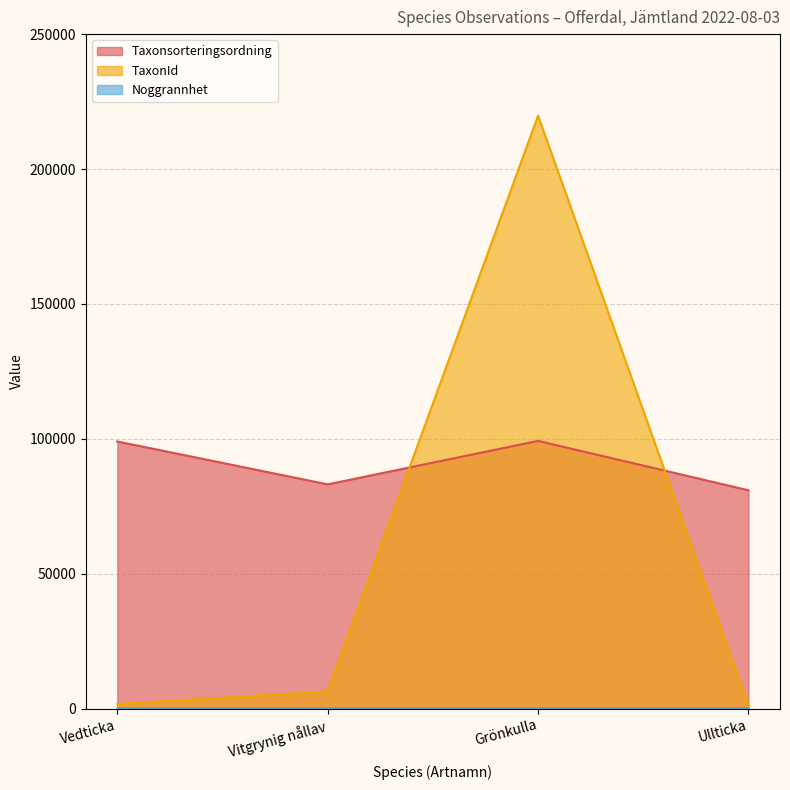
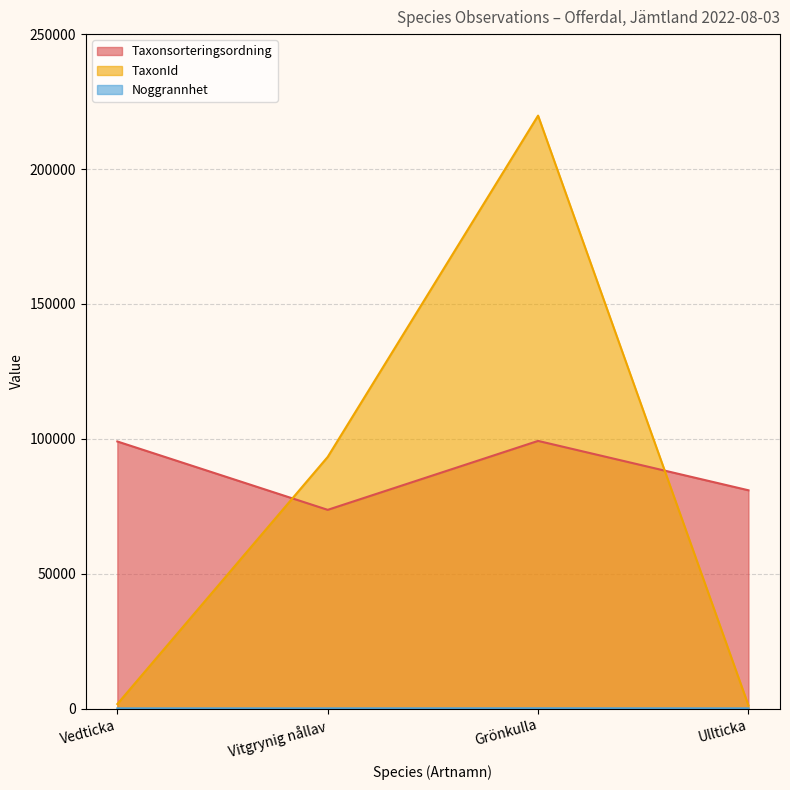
Taxonsorteringsordning, Vitgrynig nållav: 83000 -> 74000
TaxonId, Vitgrynig nållav: 6000 -> 93000
